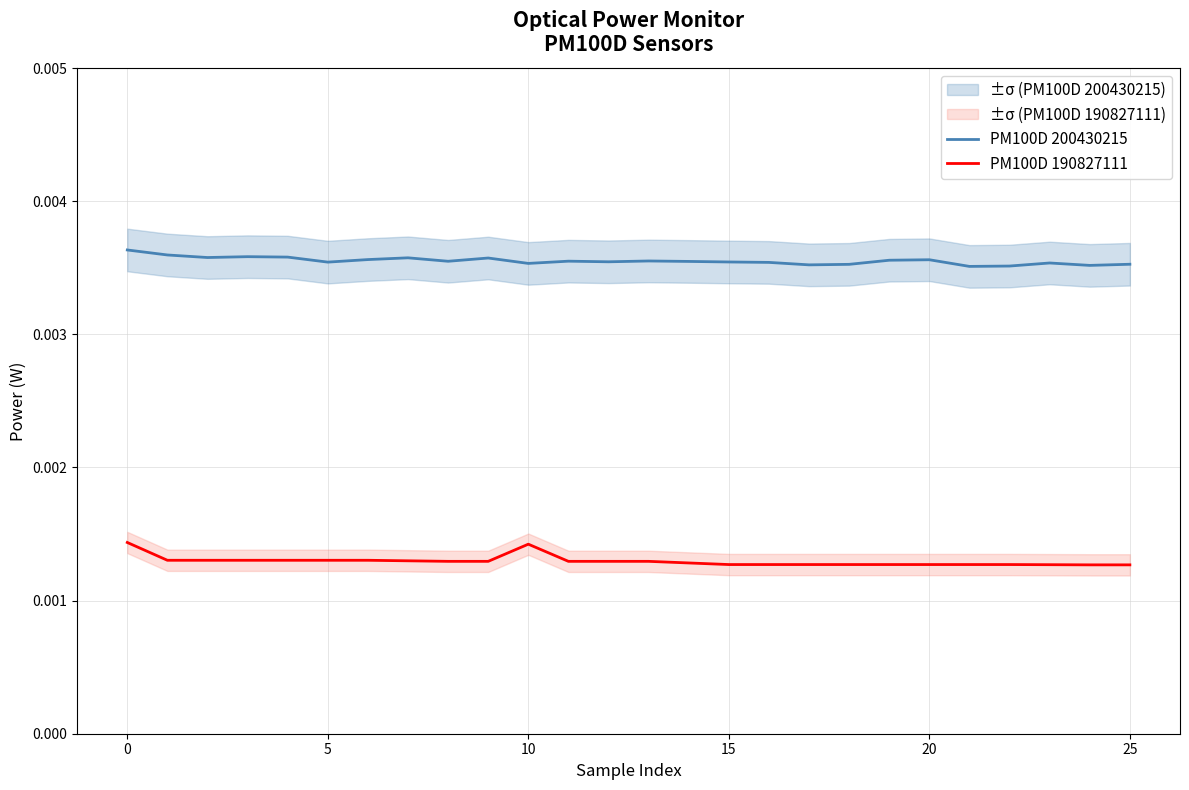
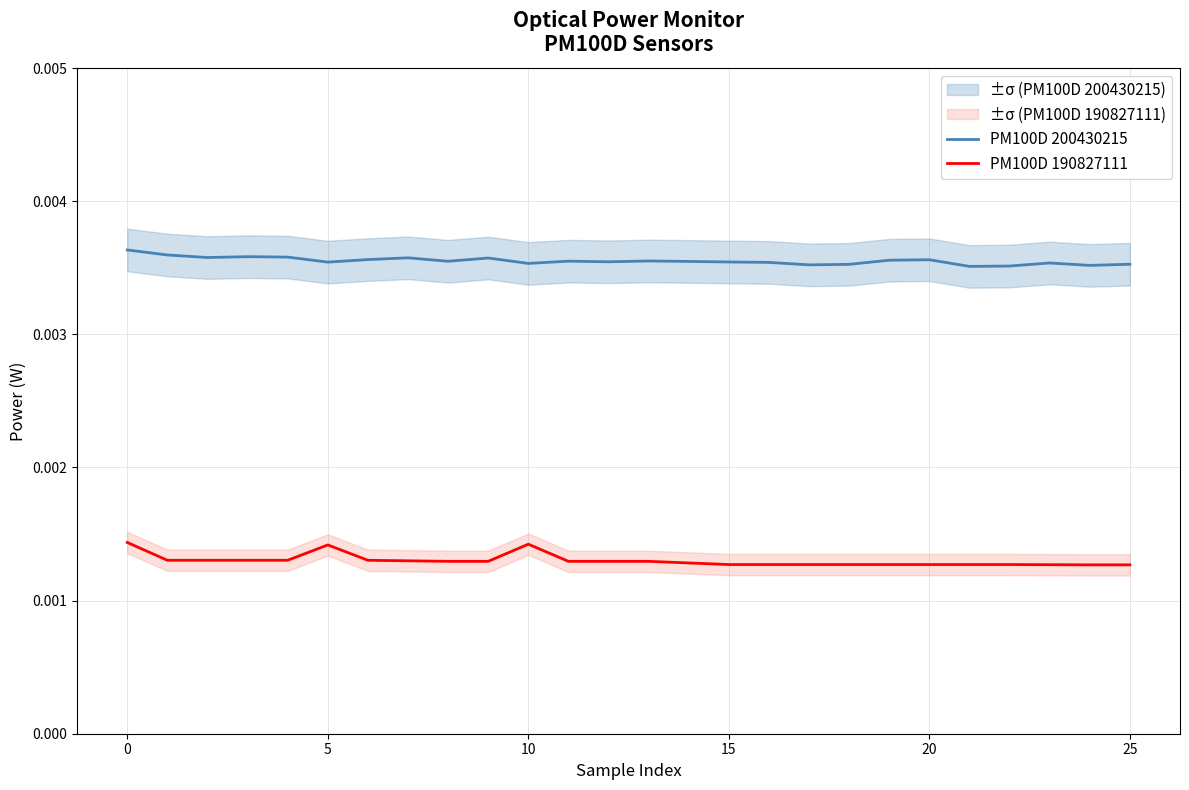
PM100D 190827111, 5: 0.00130 -> 0.00142
